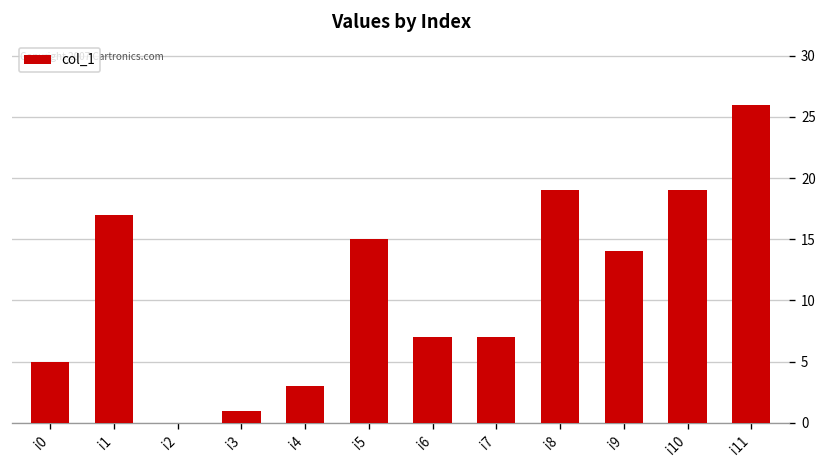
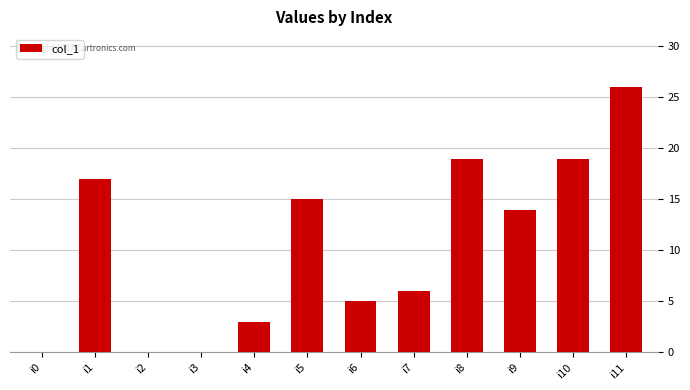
i0: 5 -> 0
i3: 1 -> 0
i6: 7 -> 5
i7: 7 -> 6
